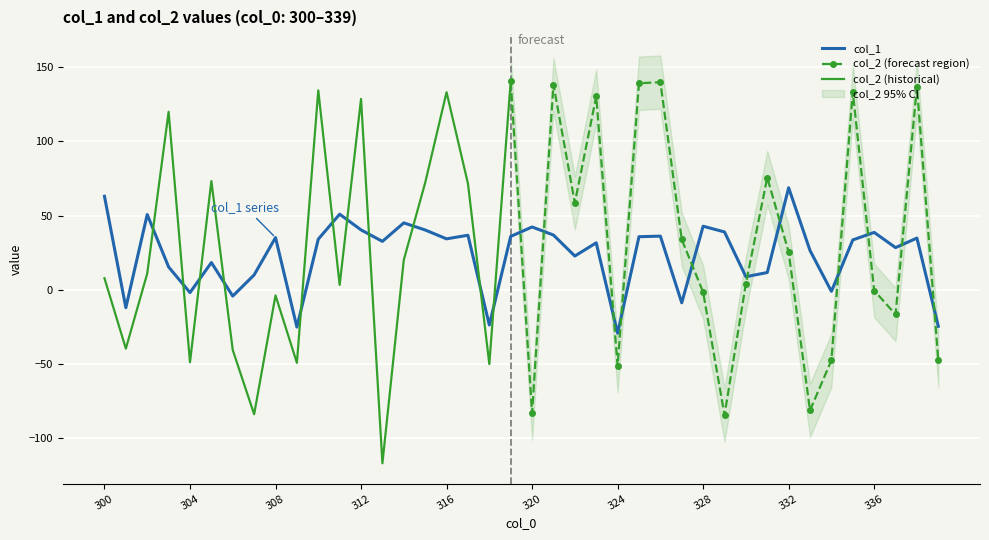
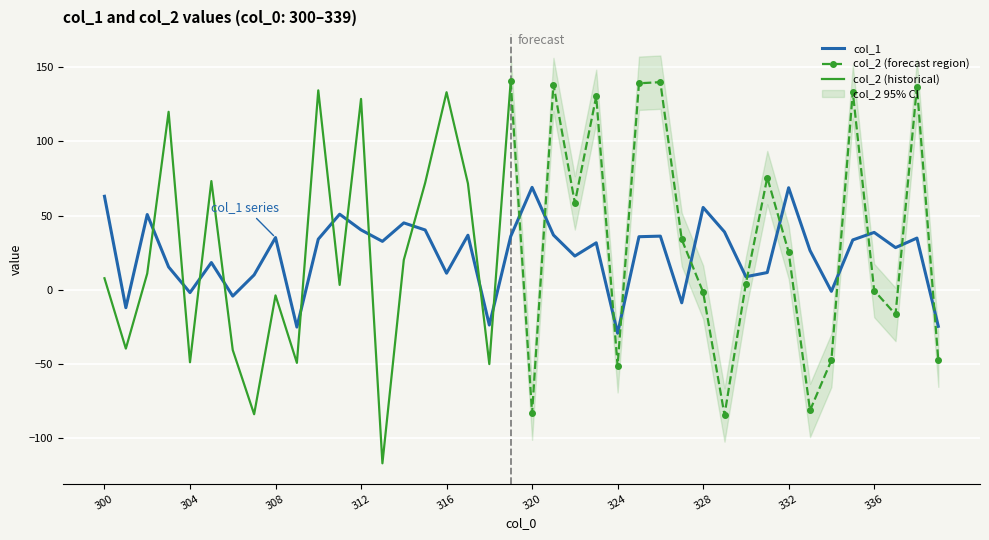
col_1, 316: 34 -> 11
col_1, 320: 42 -> 69
col_1, 328: 43 -> 55
